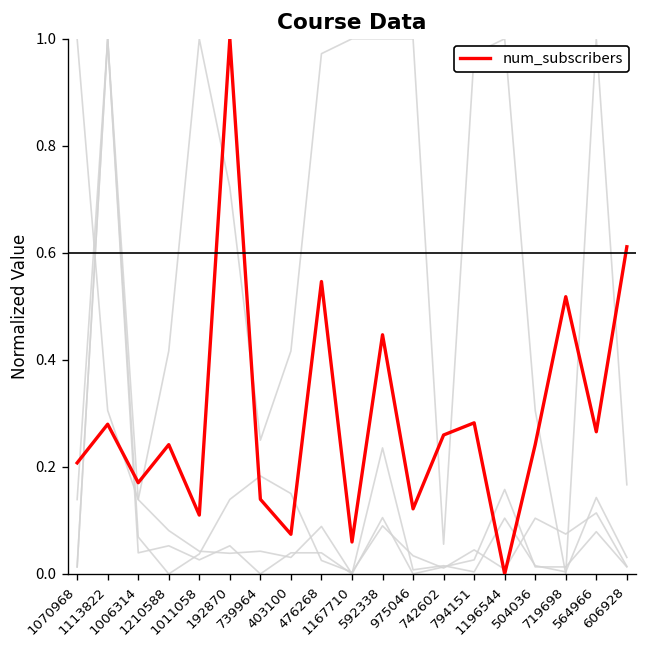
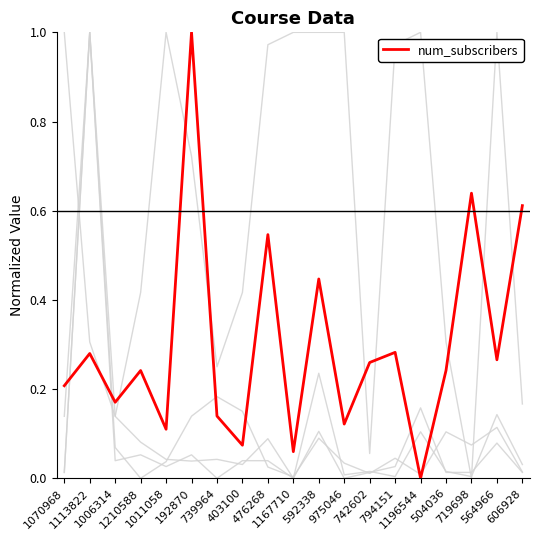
num_subscribers, 719698: 0.52 -> 0.64
